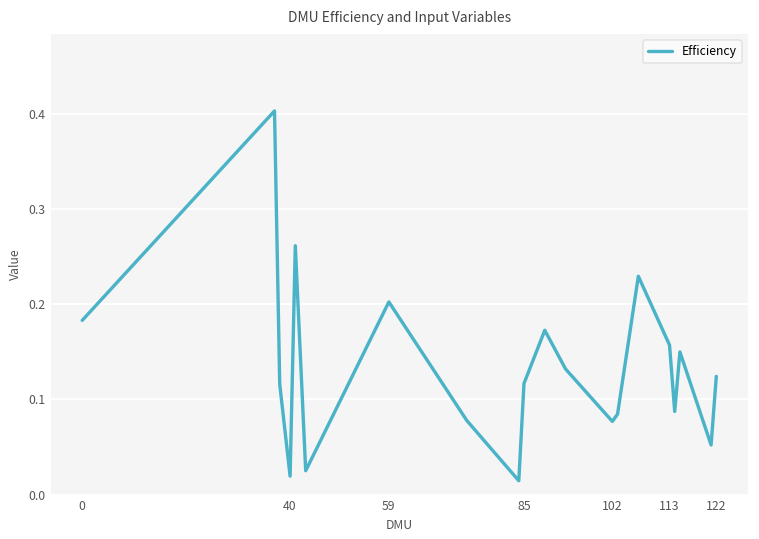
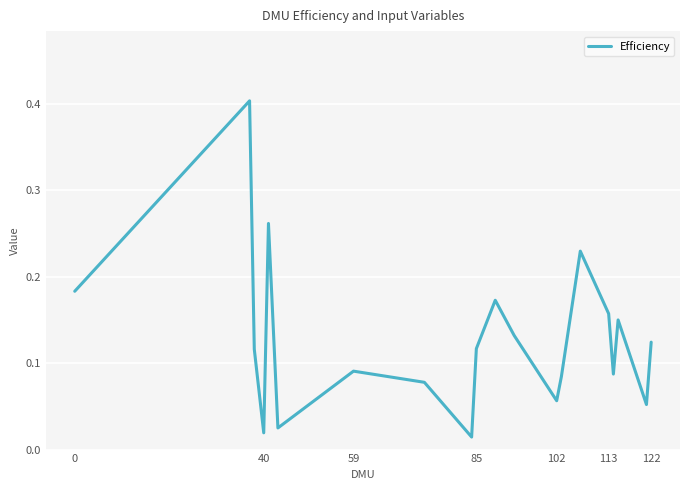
59: 0.20 -> 0.09
102: 0.08 -> 0.06
